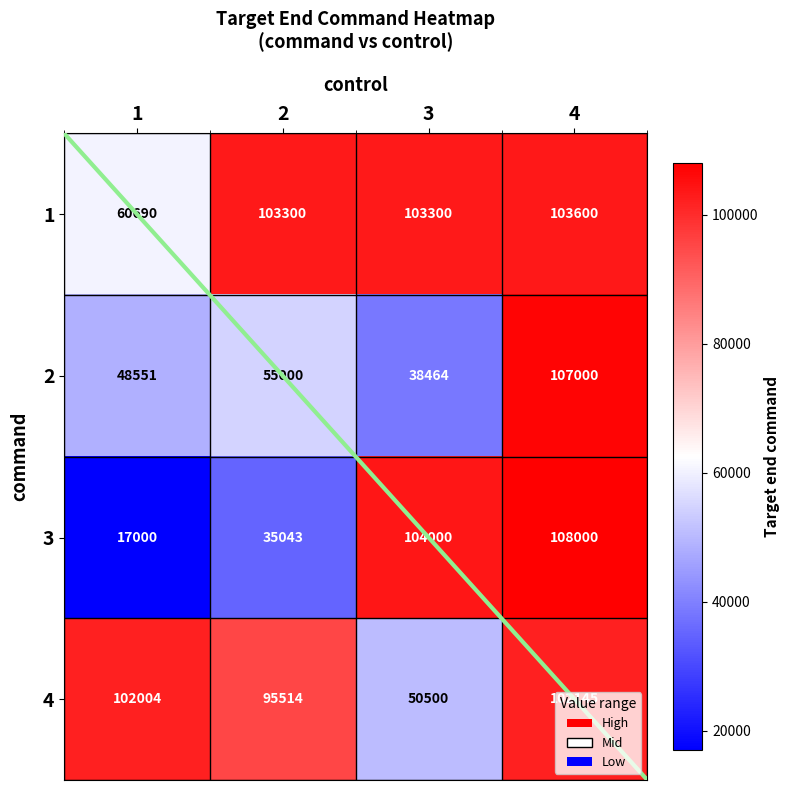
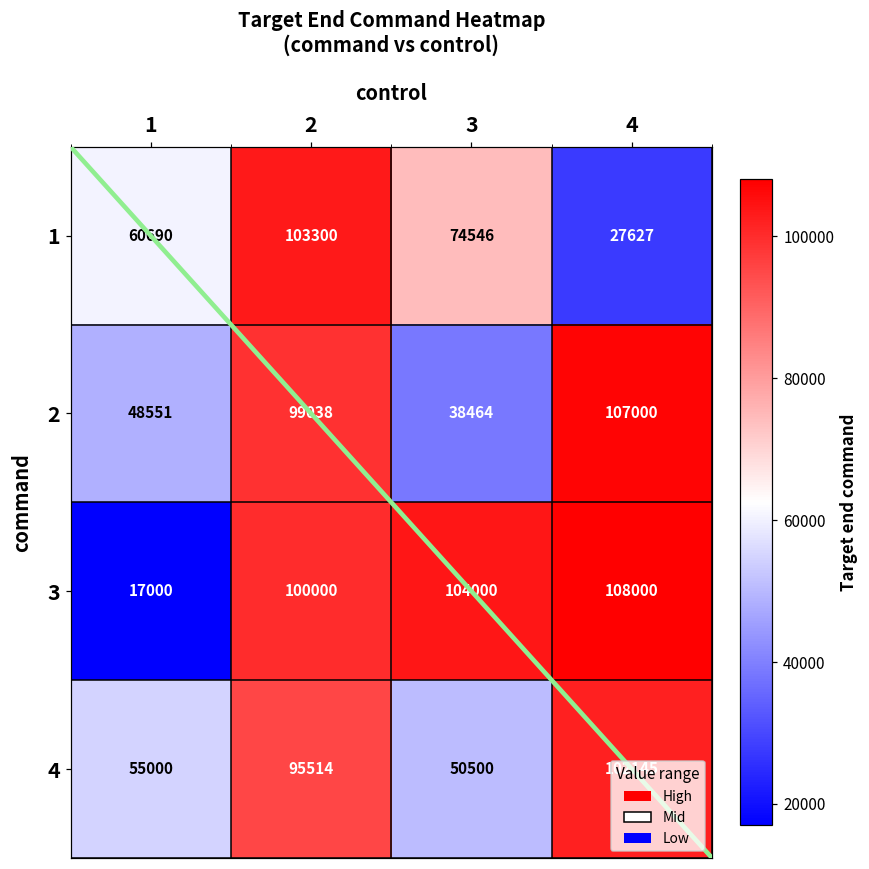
1, 3: 103300 -> 74546
1, 4: 103600 -> 27627
2, 2: 55000 -> 99038
3, 2: 35043 -> 100000
4, 1: 102004 -> 55000
